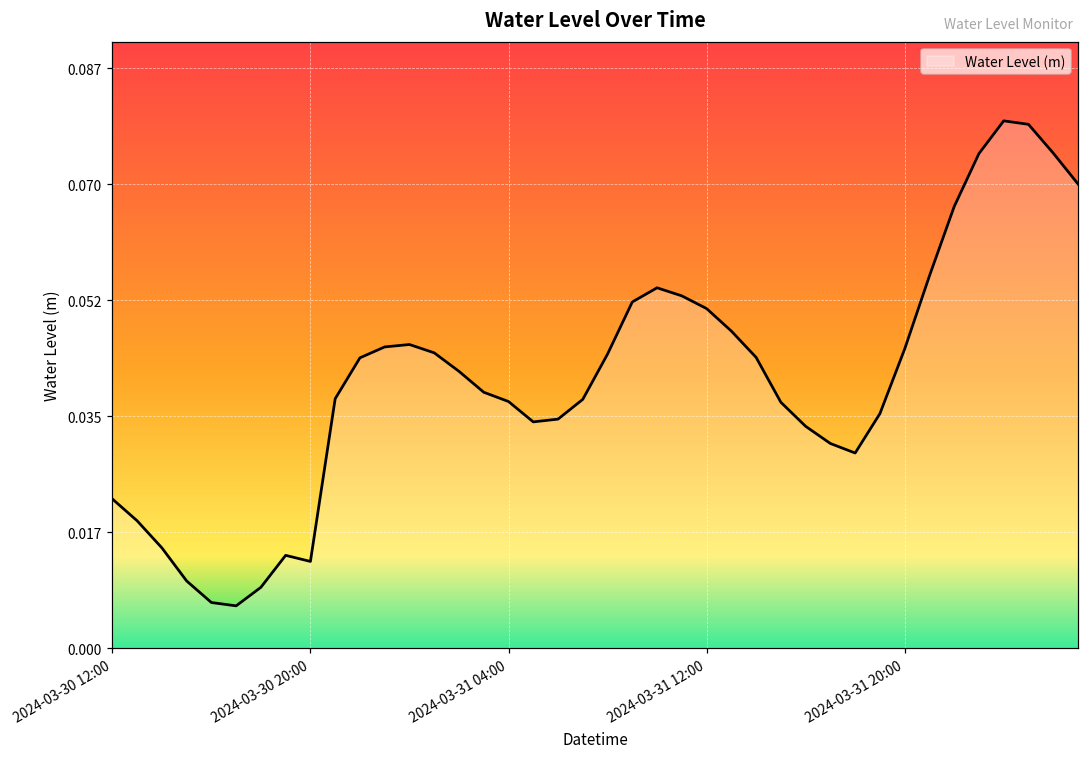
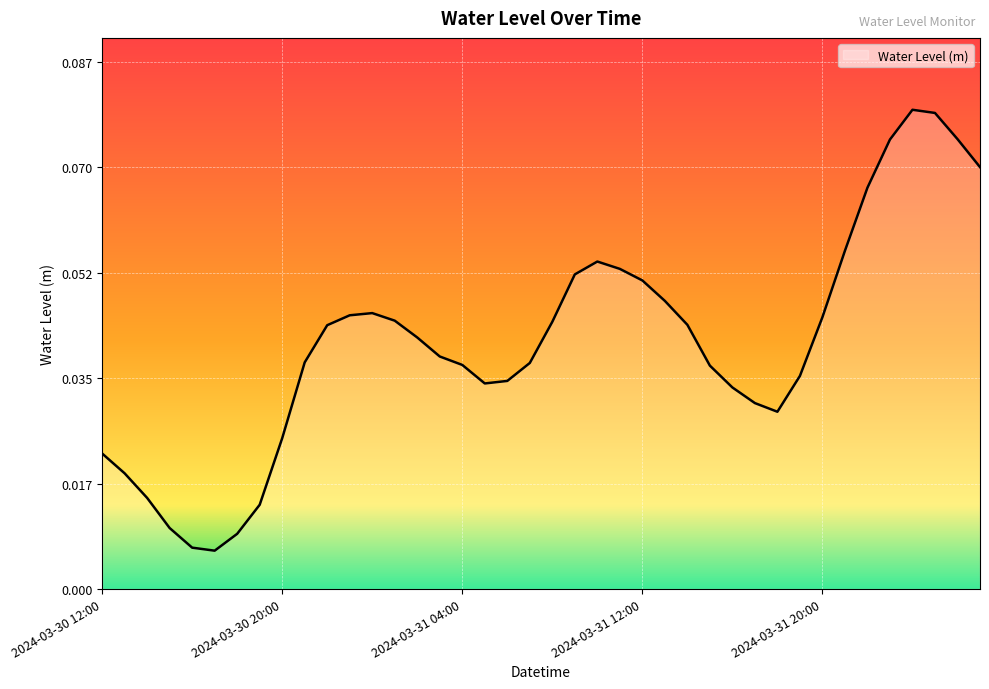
2024-03-30 20:00: 0.013 -> 0.025
